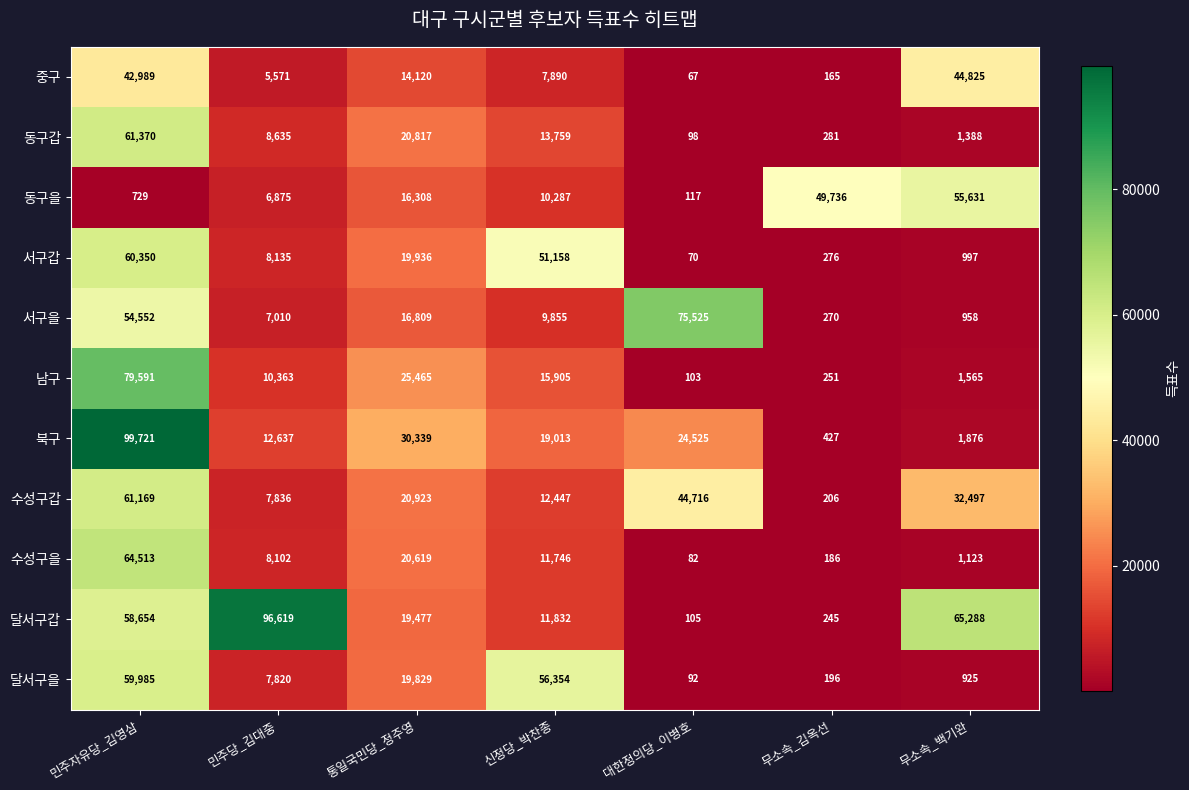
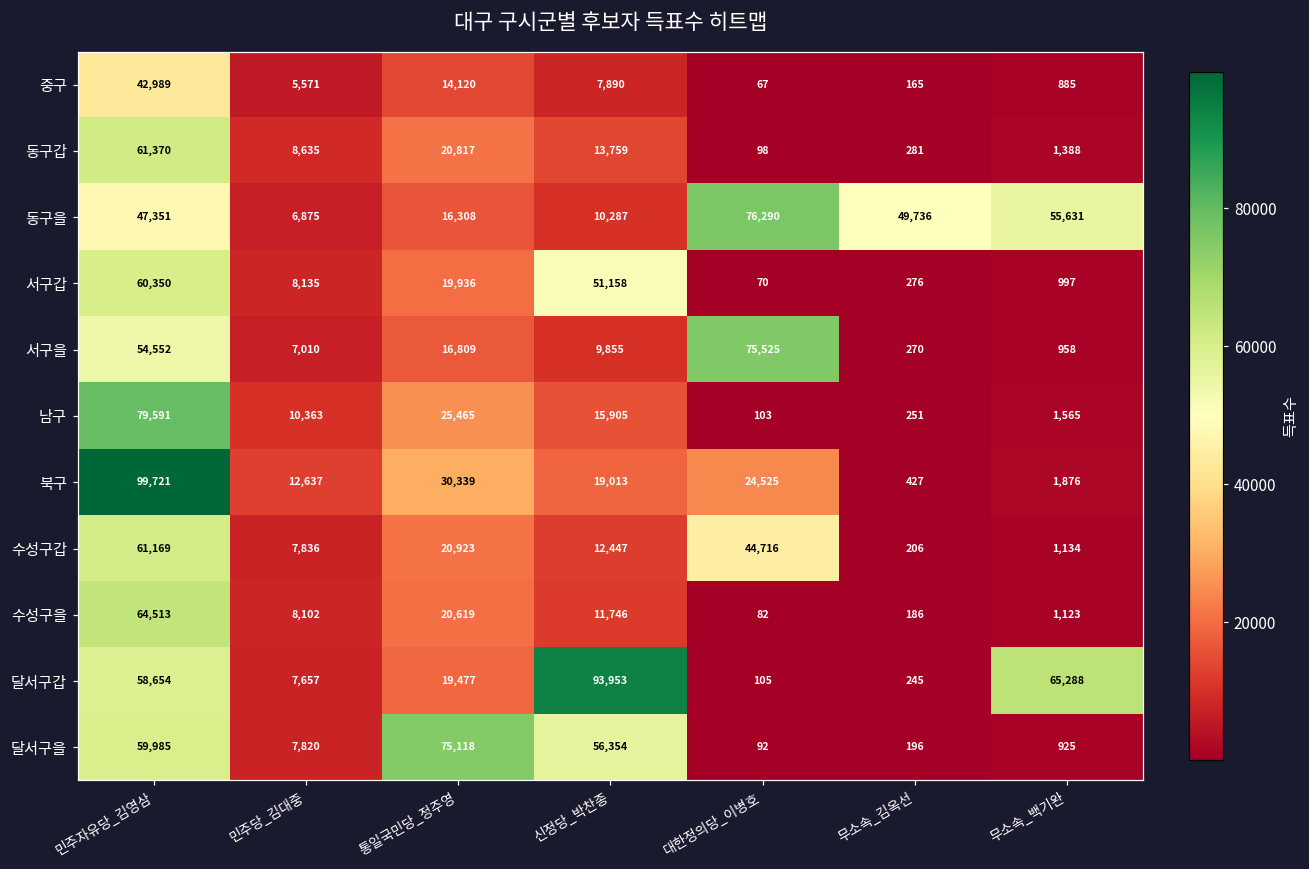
중구, 무소속_백기완: 44,825 -> 885
동구을, 민주자유당_김영삼: 729 -> 47,351
동구을, 대한정의당_이병호: 117 -> 76,290
수성구갑, 무소속_백기완: 32,497 -> 1,134
달서구갑, 민주당_김대중: 96,619 -> 7,657
달서구갑, 신정당_박찬종: 11,832 -> 93,953
달서구을, 통일국민당_정주영: 19,829 -> 75,118
